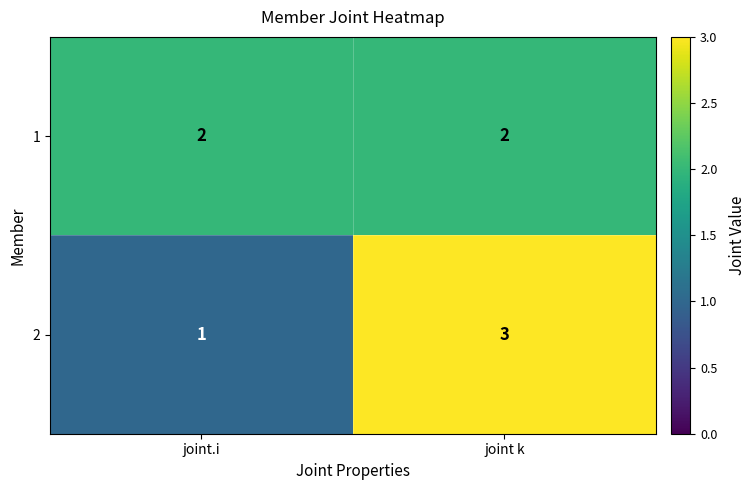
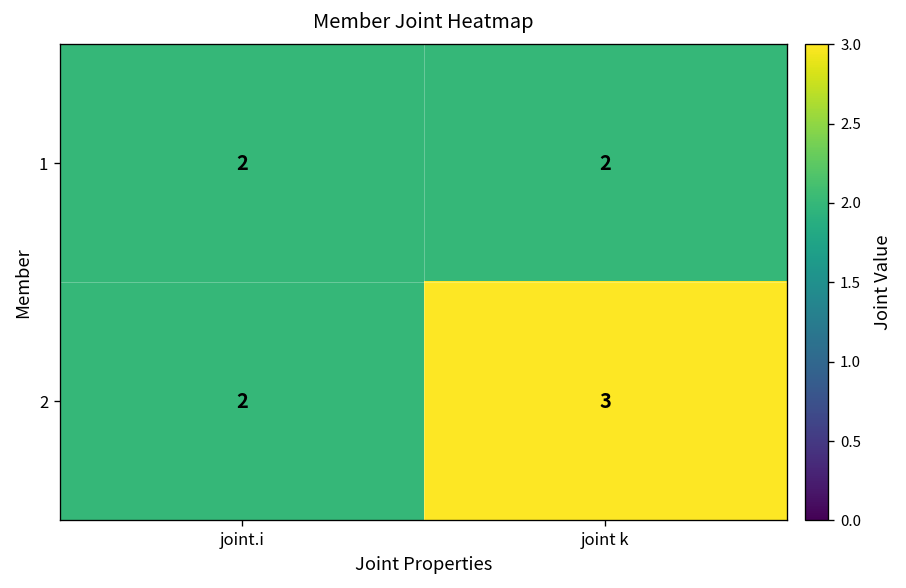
2, joint.i: 1 -> 2
